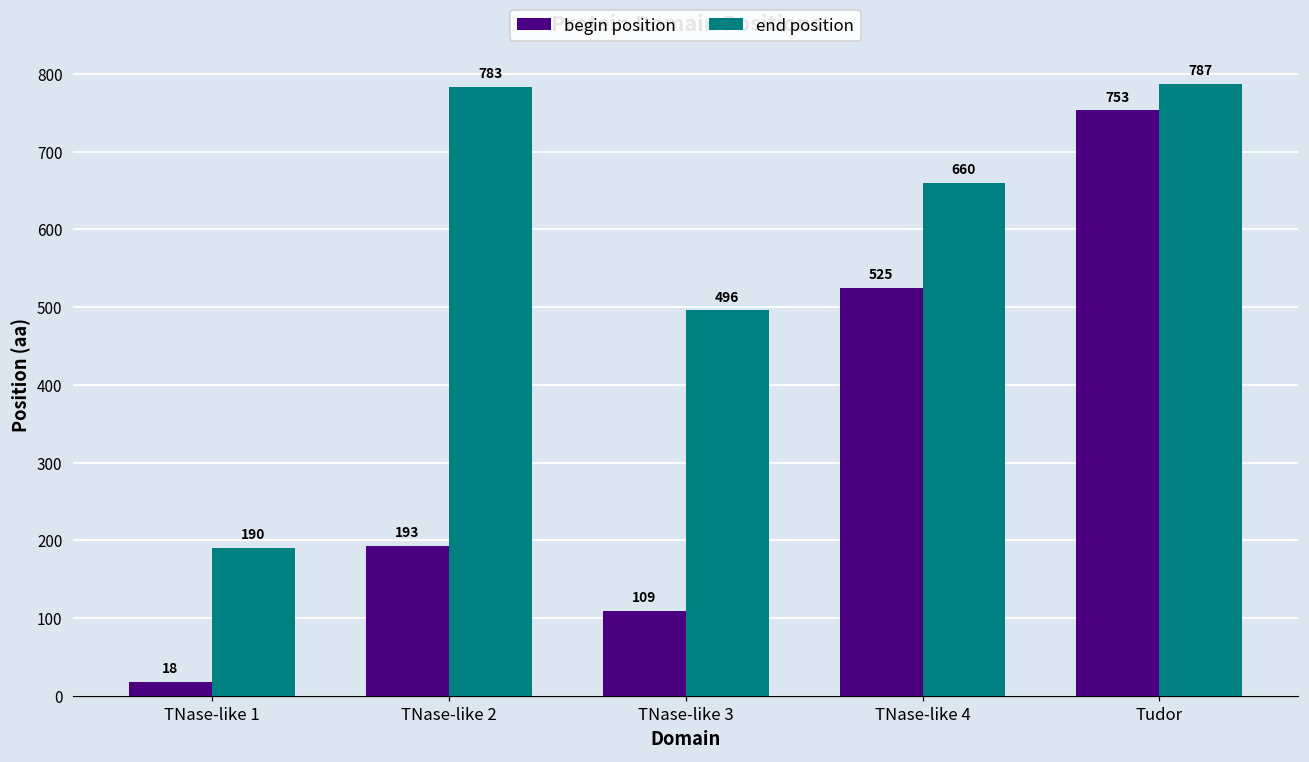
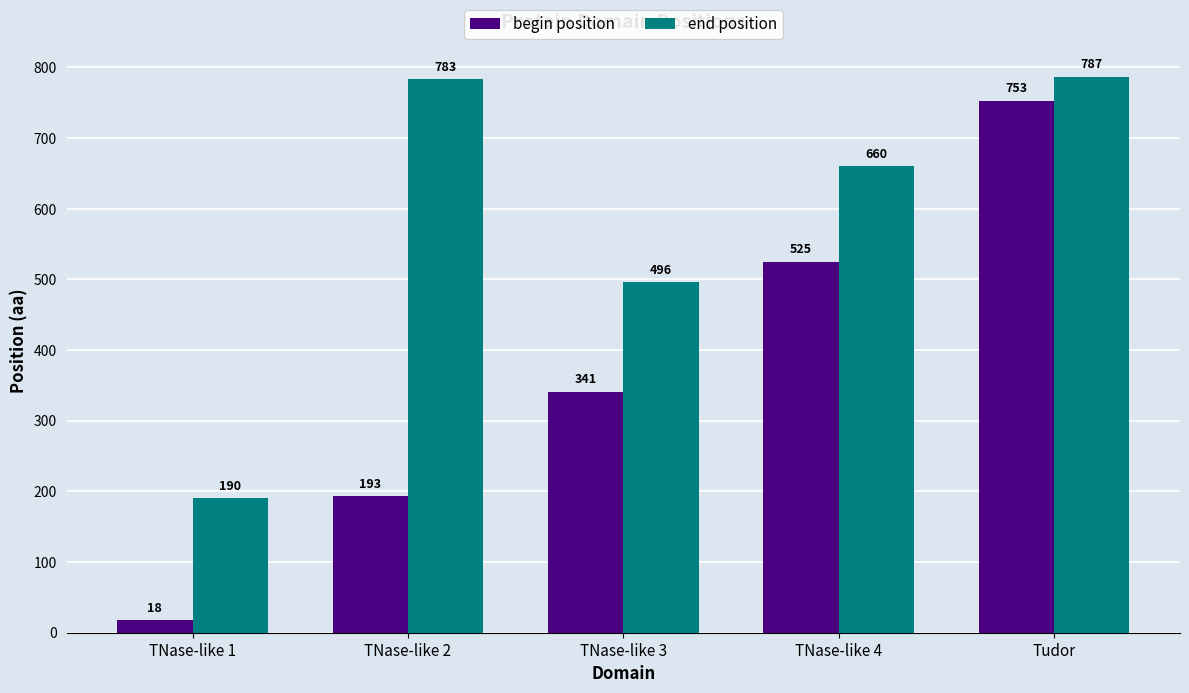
begin position, TNase-like 3: 109 -> 341
